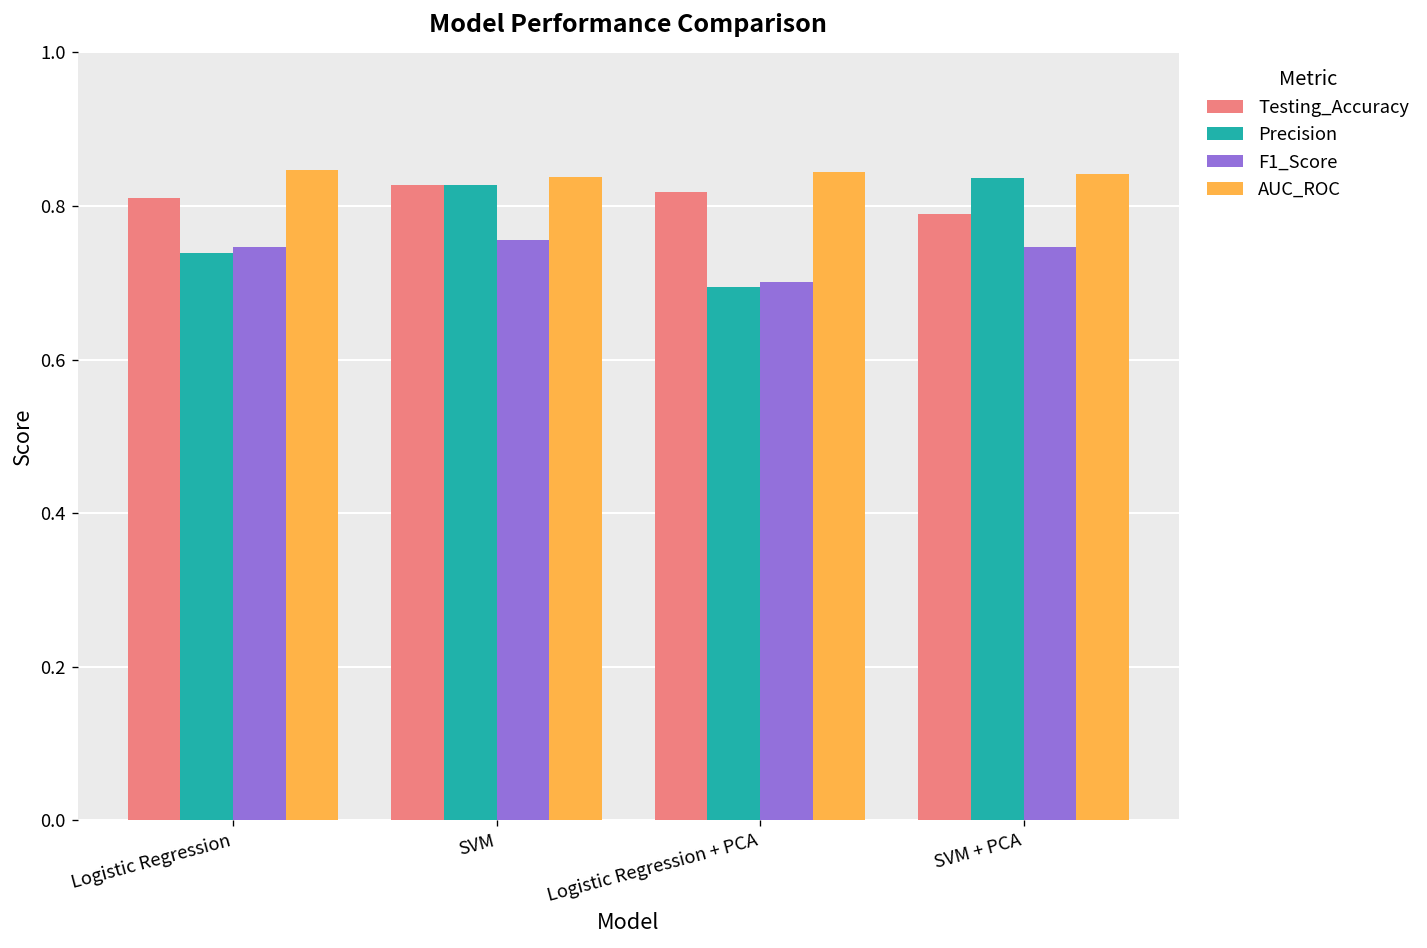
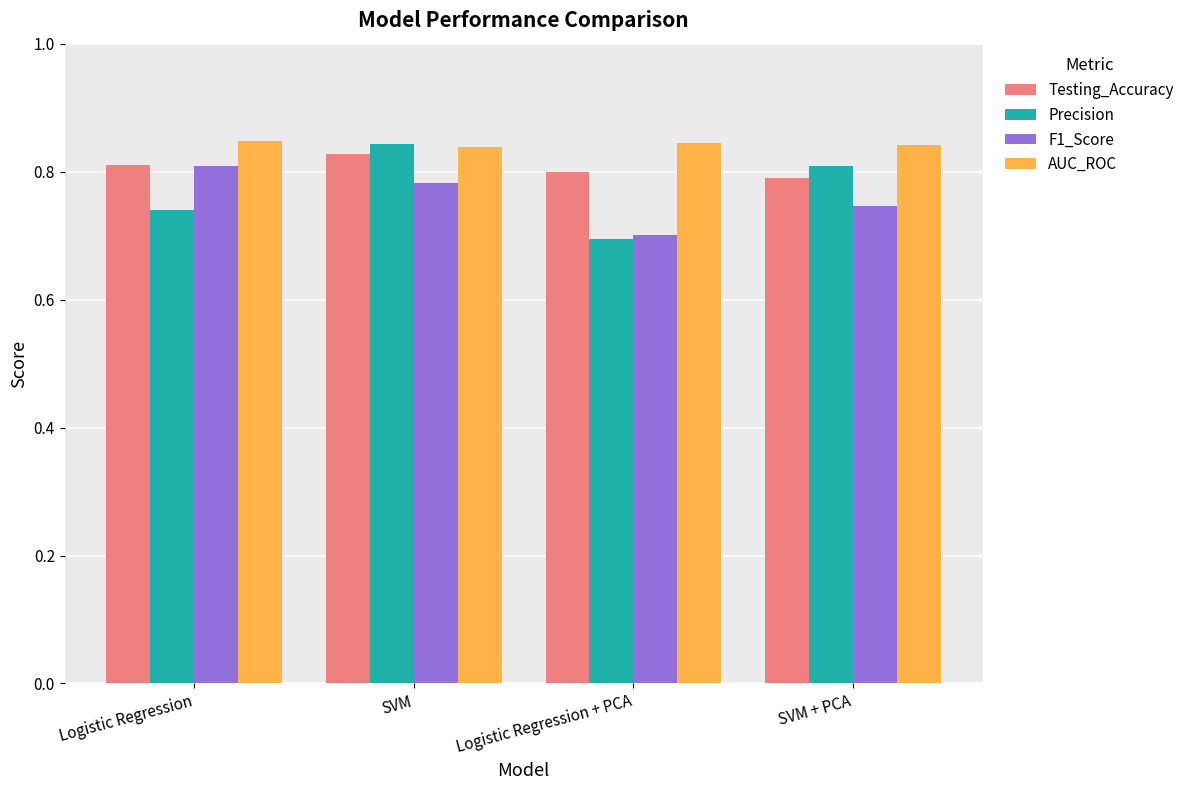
F1_Score, Logistic Regression: 0.75 -> 0.81
Precision, SVM: 0.83 -> 0.84
F1_Score, SVM: 0.76 -> 0.78
Testing_Accuracy, Logistic Regression + PCA: 0.82 -> 0.80
Precision, SVM + PCA: 0.84 -> 0.81
